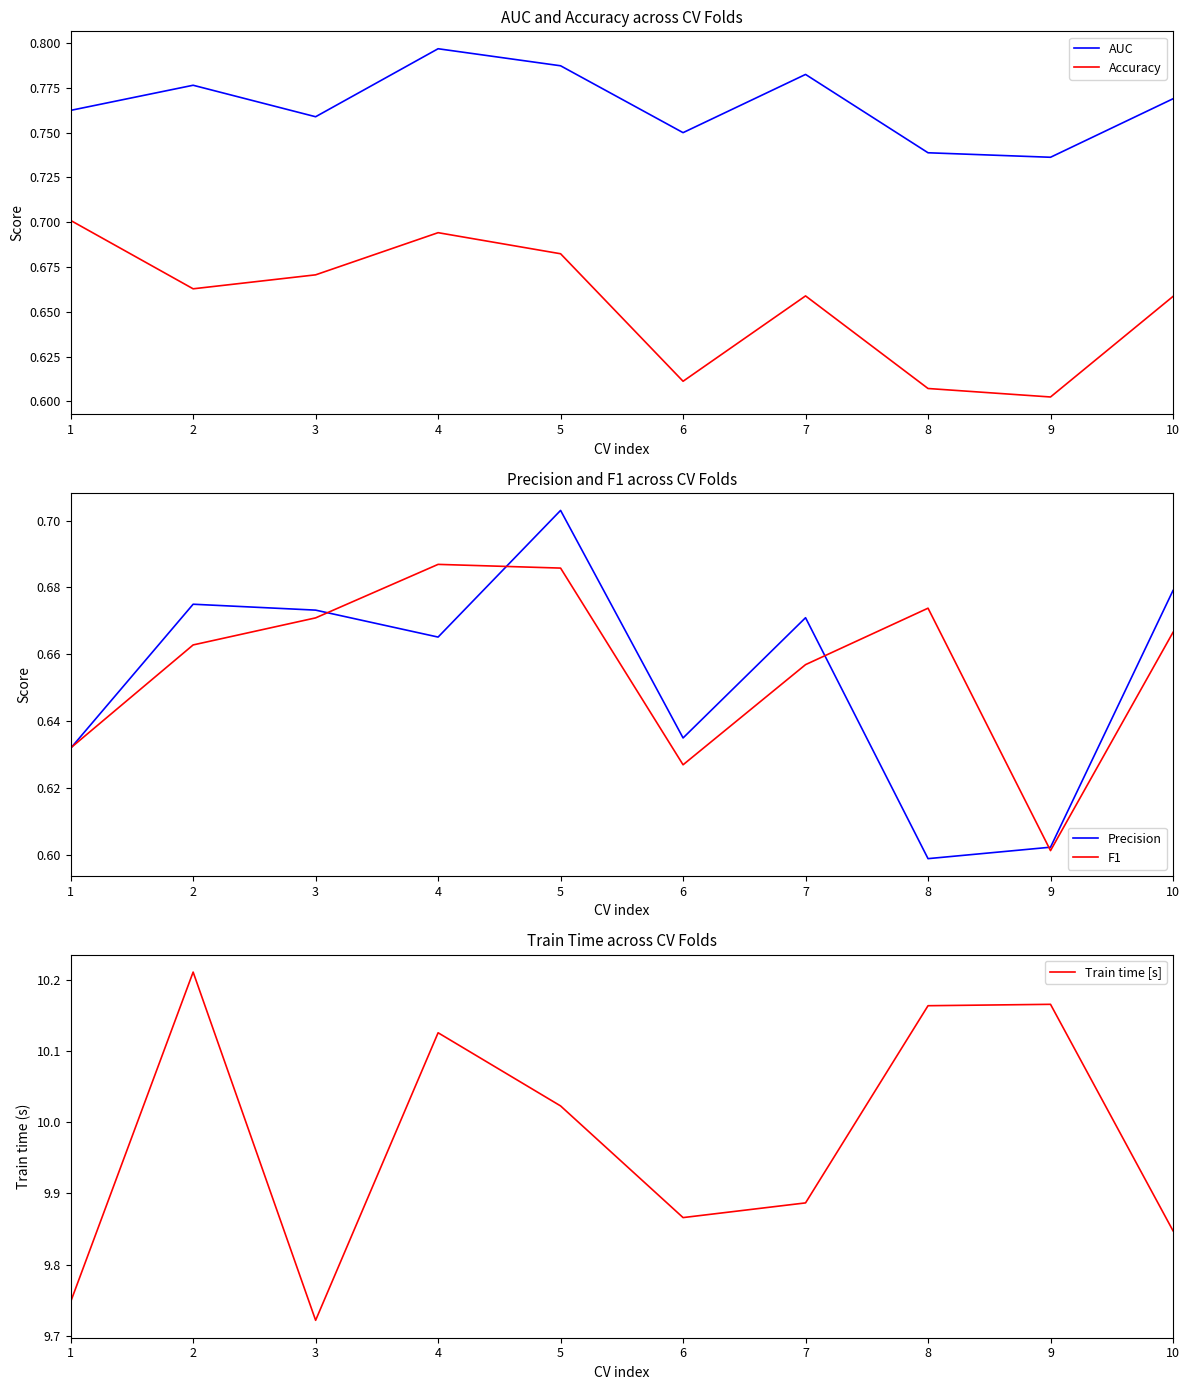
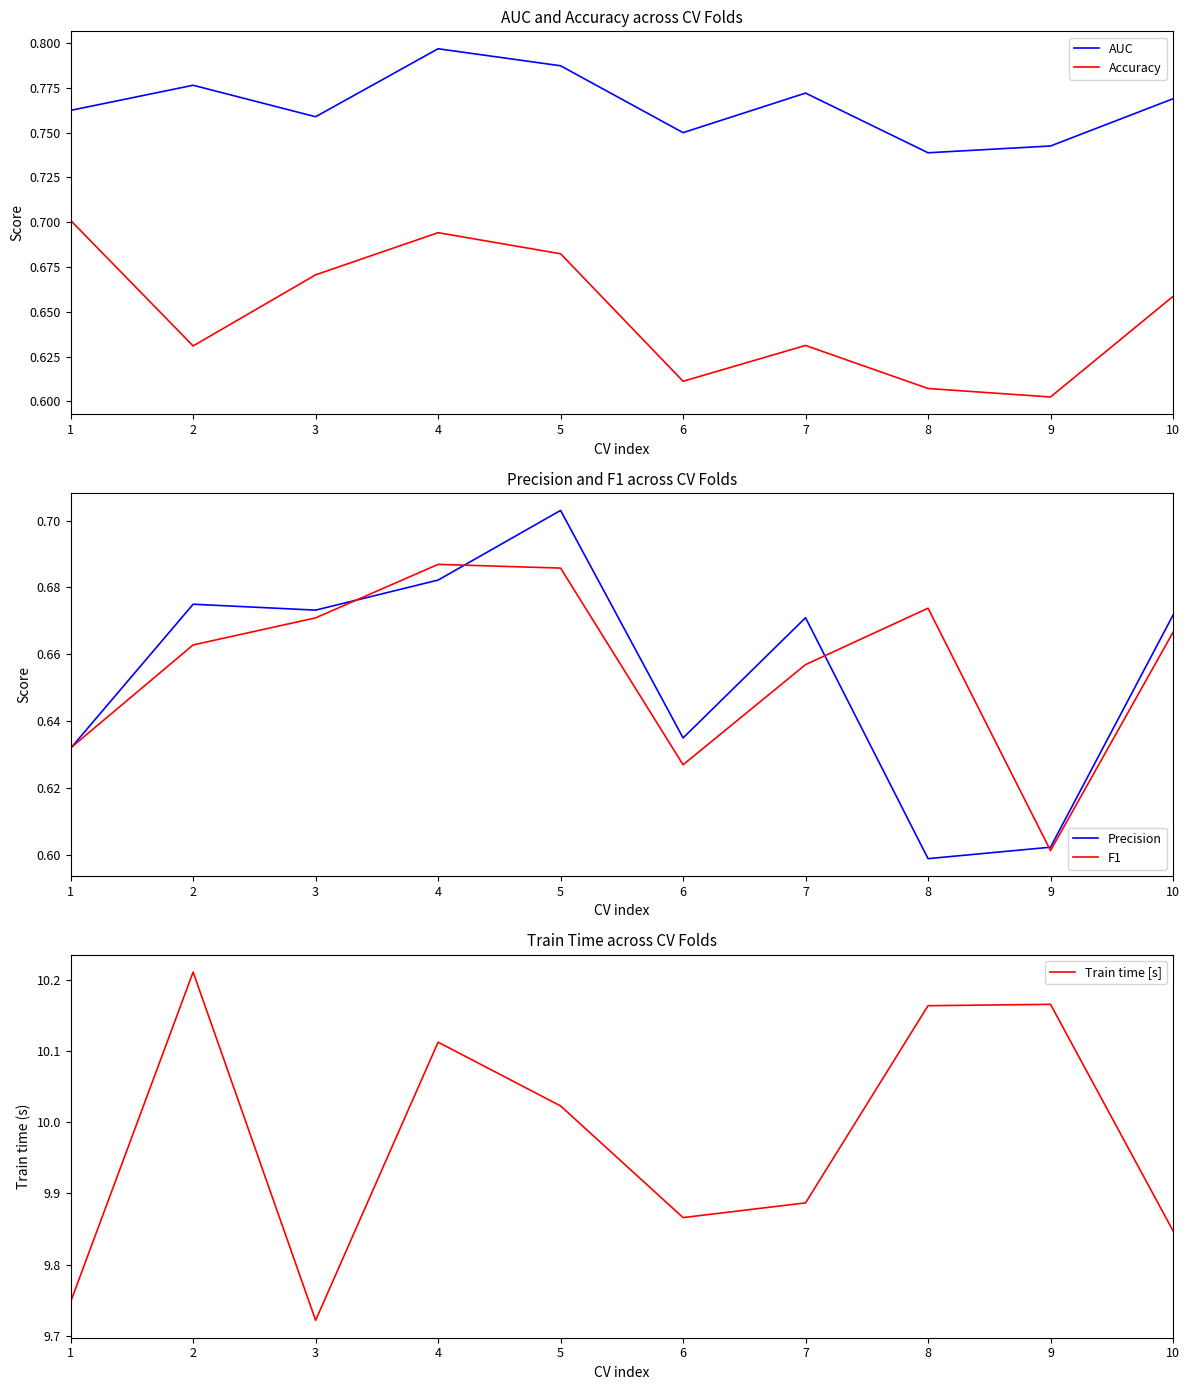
AUC and Accuracy across CV Folds, Accuracy, 2: 0.663 -> 0.631
AUC and Accuracy across CV Folds, AUC, 7: 0.782 -> 0.772
AUC and Accuracy across CV Folds, Accuracy, 7: 0.659 -> 0.631
AUC and Accuracy across CV Folds, AUC, 9: 0.736 -> 0.743
Precision and F1 across CV Folds, Precision, 4: 0.665 -> 0.682
Precision and F1 across CV Folds, Precision, 10: 0.679 -> 0.672
Train Time across CV Folds, 4: 10.13 -> 10.11
